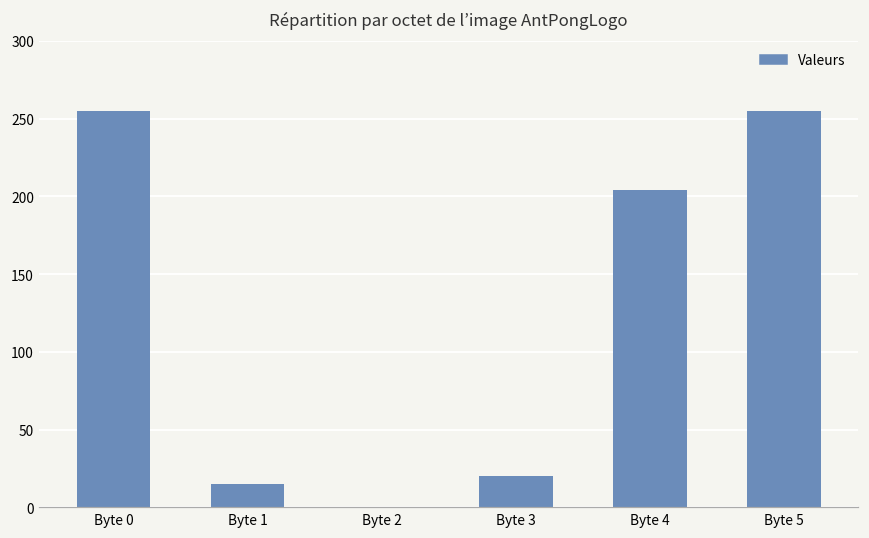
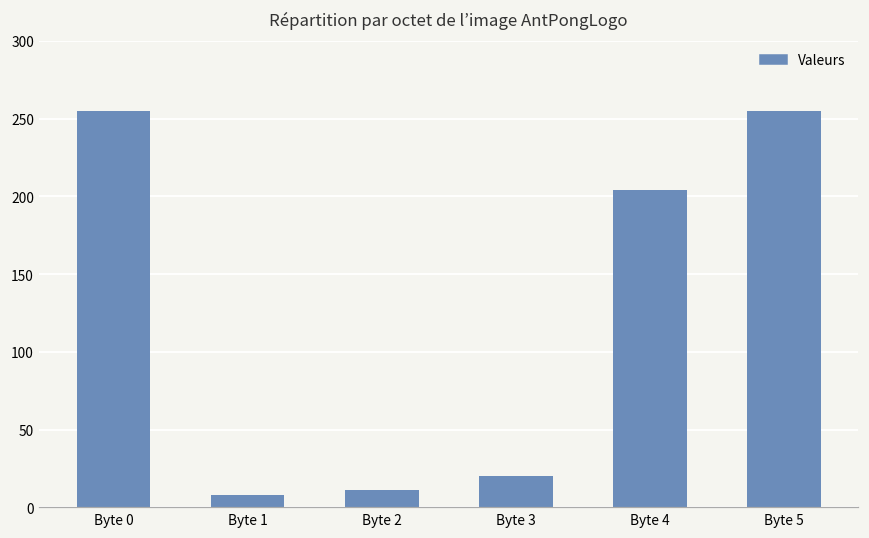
Byte 1: 15 -> 8
Byte 2: 0 -> 11
